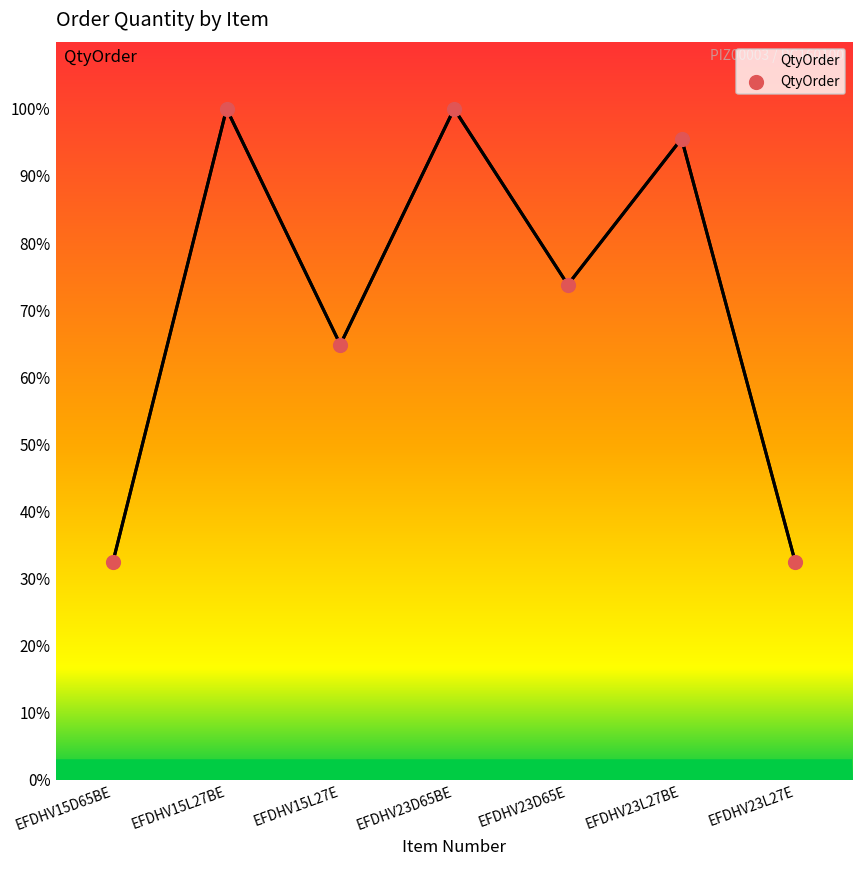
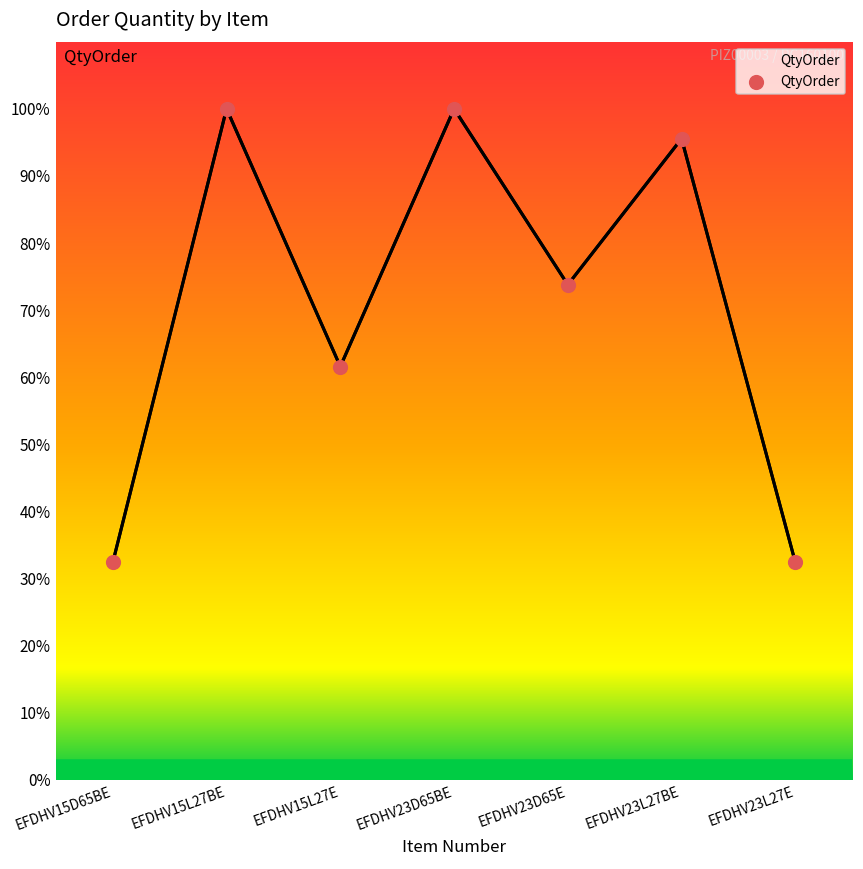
EFDHV15L27E: 65% -> 62%
